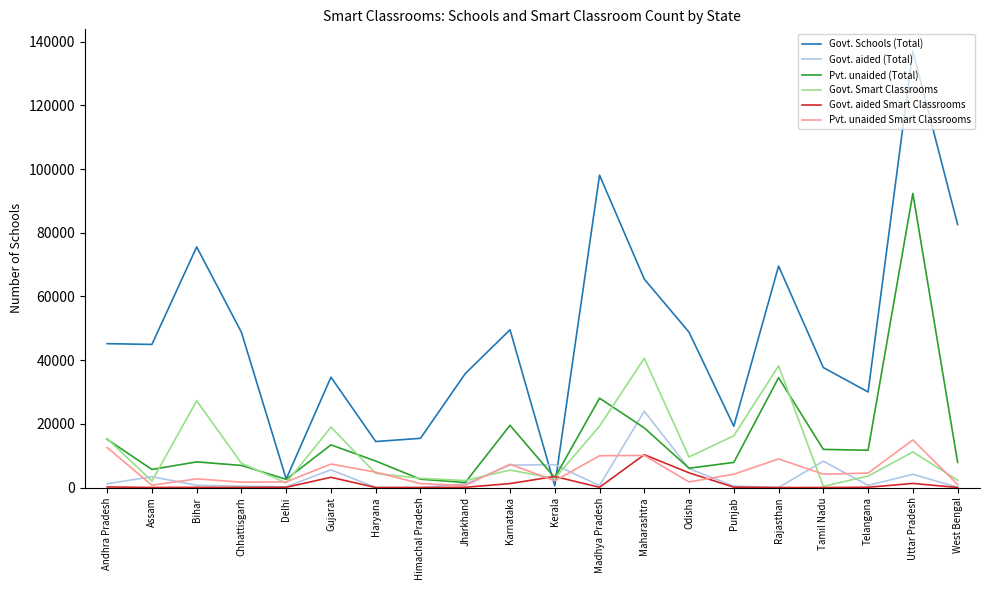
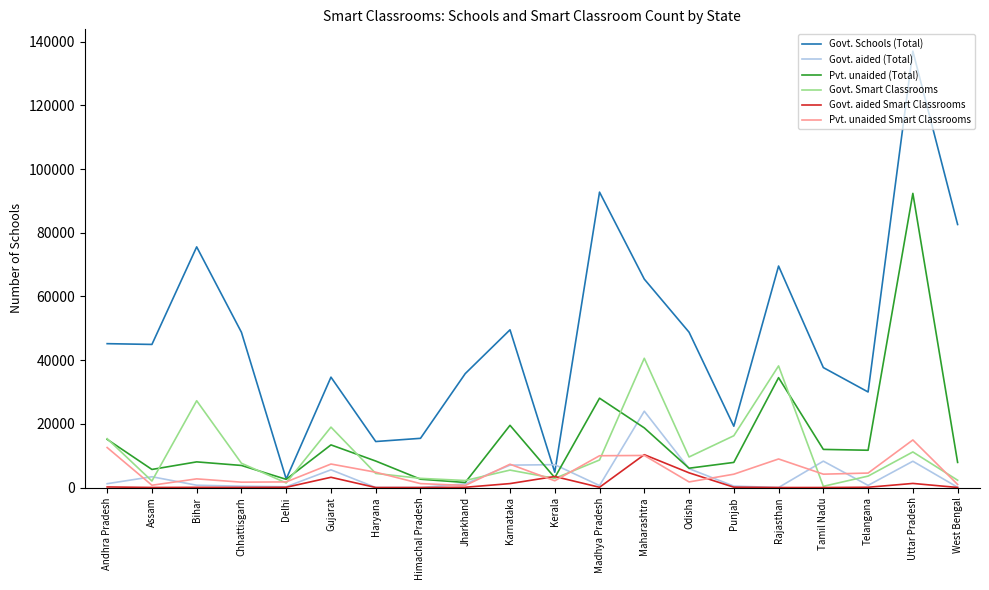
Govt. Schools (Total), Kerala: 1000 -> 5000
Govt. Schools (Total), Madhya Pradesh: 98000 -> 93000
Govt. Smart Classrooms, Madhya Pradesh: 19000 -> 9000
Govt. aided (Total), Uttar Pradesh: 4000 -> 8000
